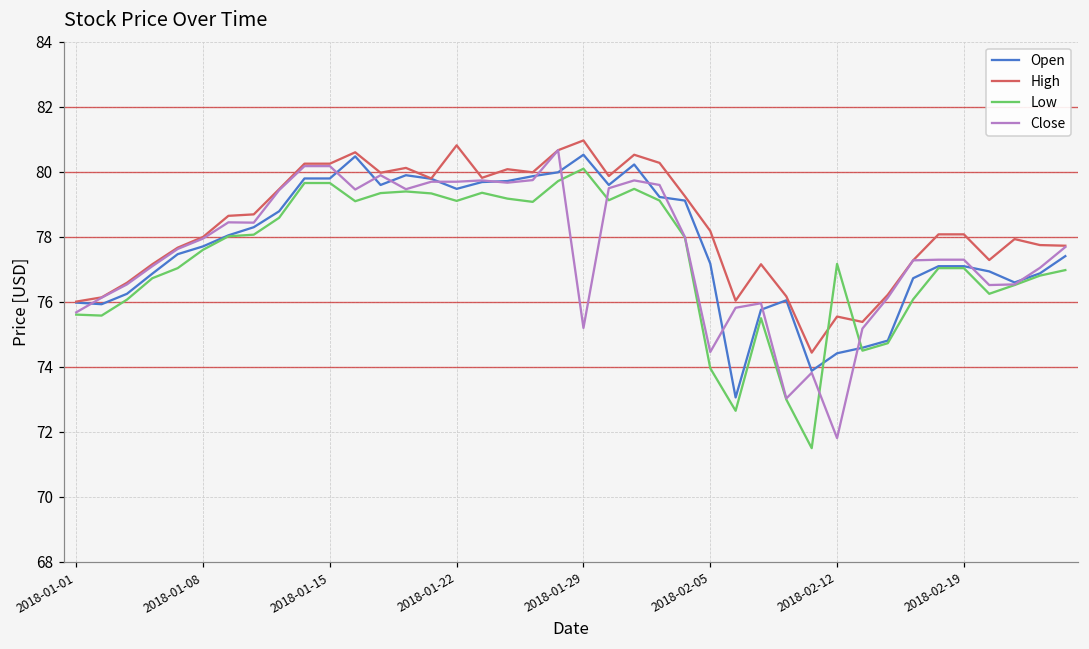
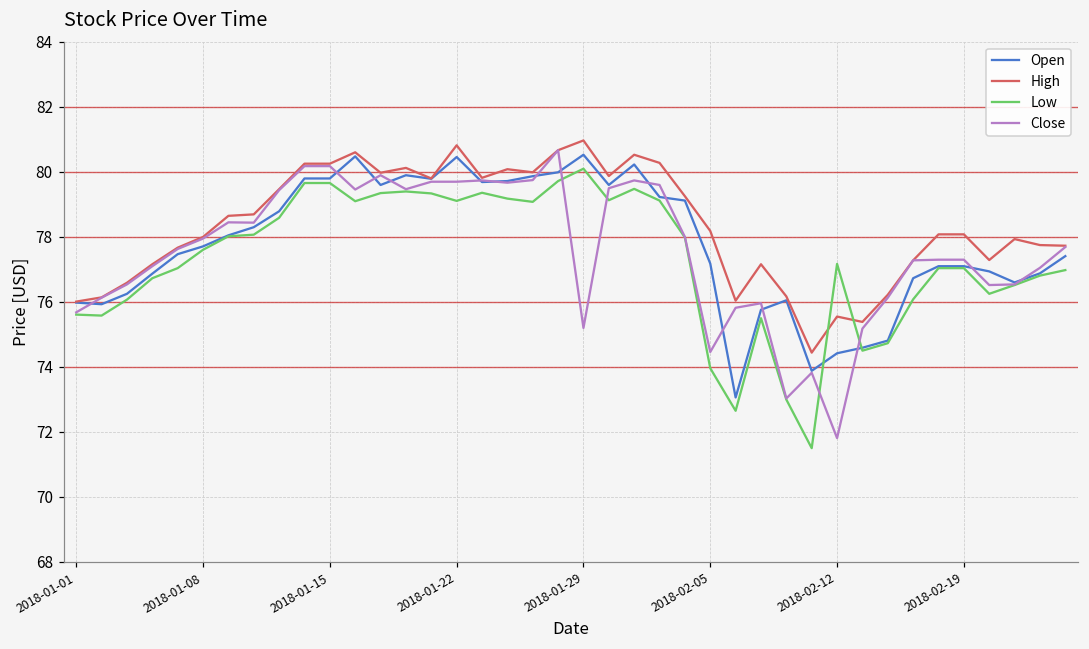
Open, 2018-01-22: 79.5 -> 80.5
